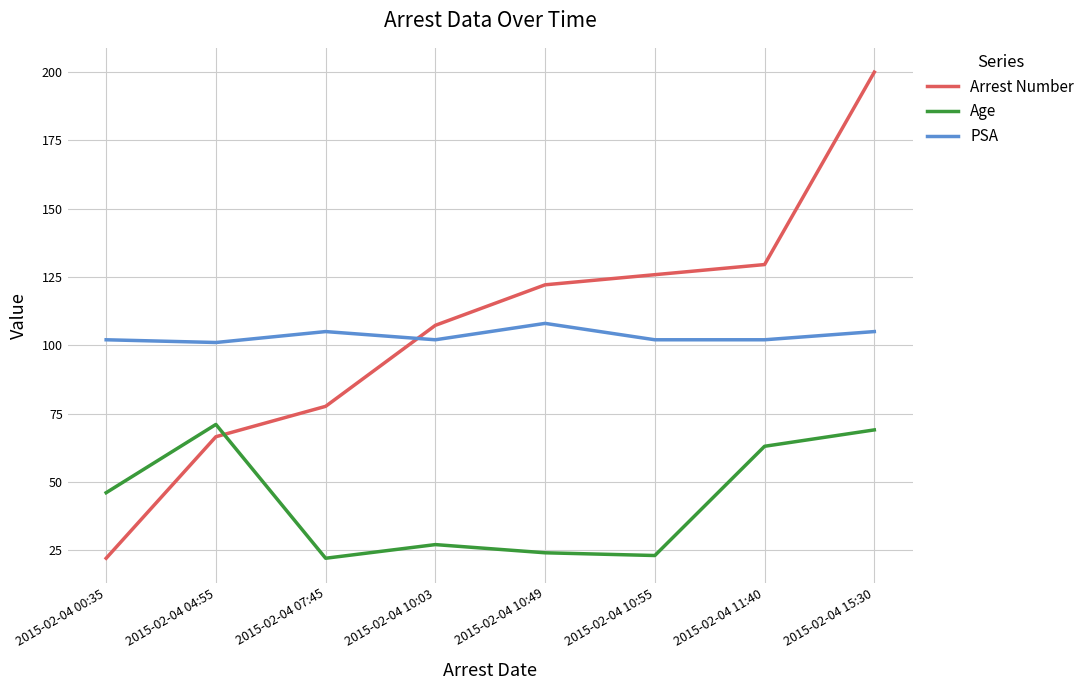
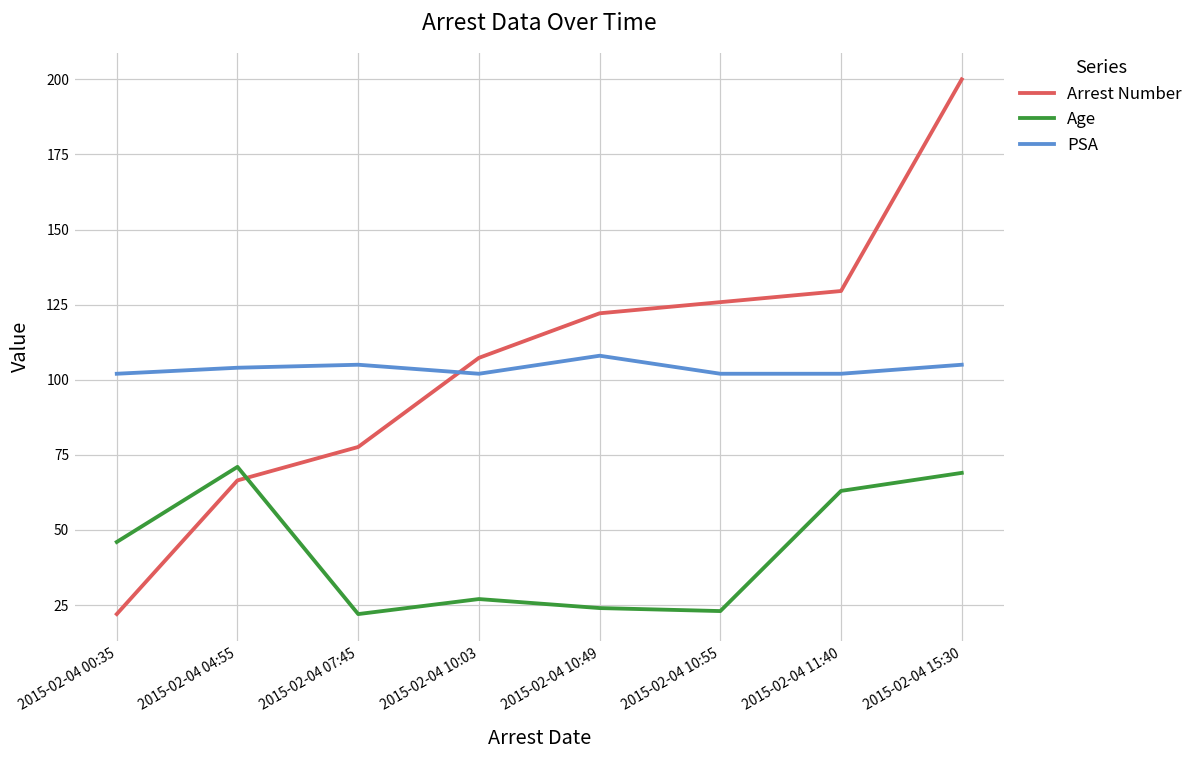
PSA, 2015-02-04 04:55: 101 -> 104
